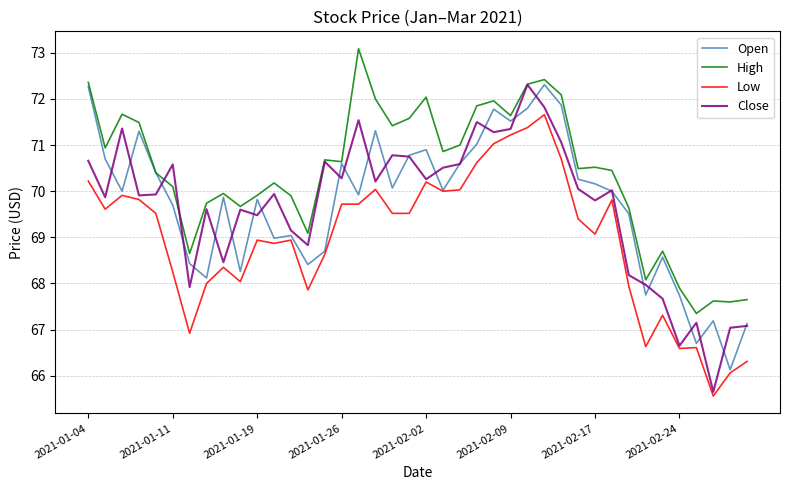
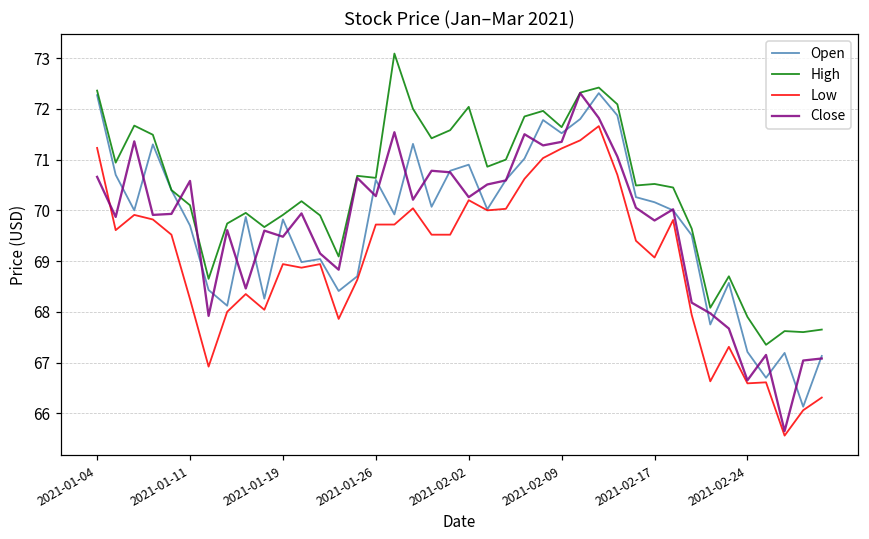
Low, 2021-01-04: 70.2 -> 71.2
Open, 2021-02-24: 67.7 -> 67.2
